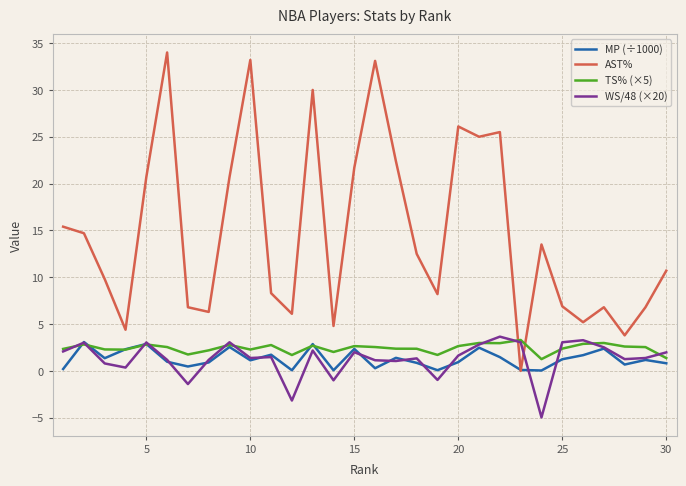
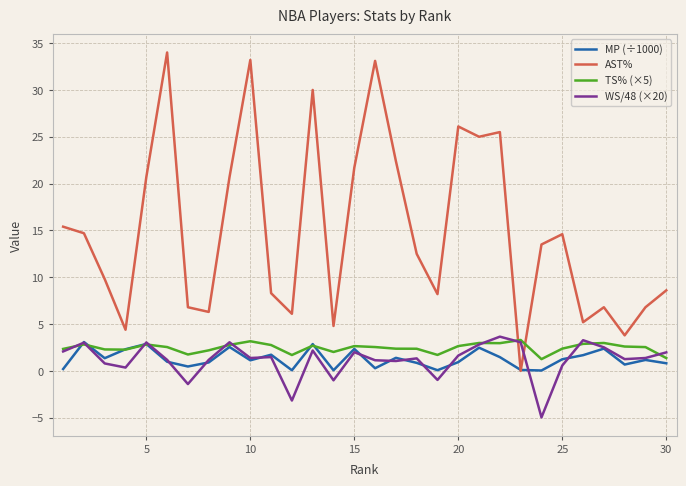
TS% (×5), 10: 2 -> 3
AST%, 25: 7 -> 15
WS/48 (×20), 25: 3 -> 1
AST%, 30: 11 -> 9
